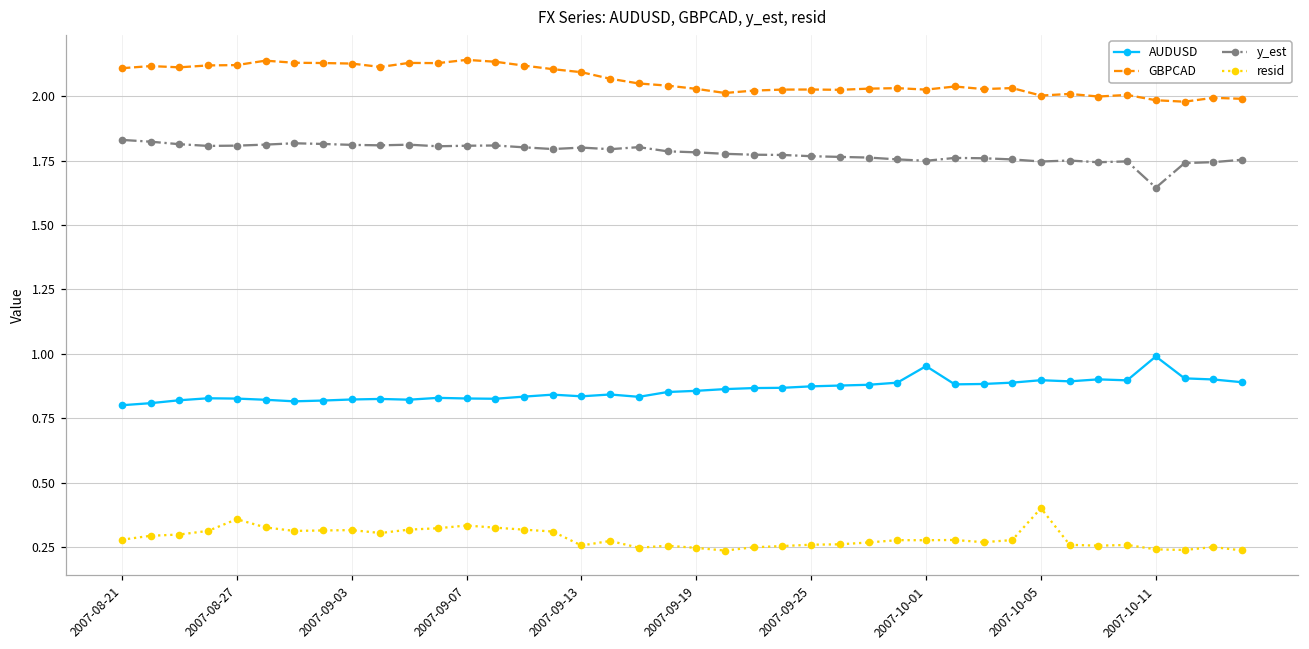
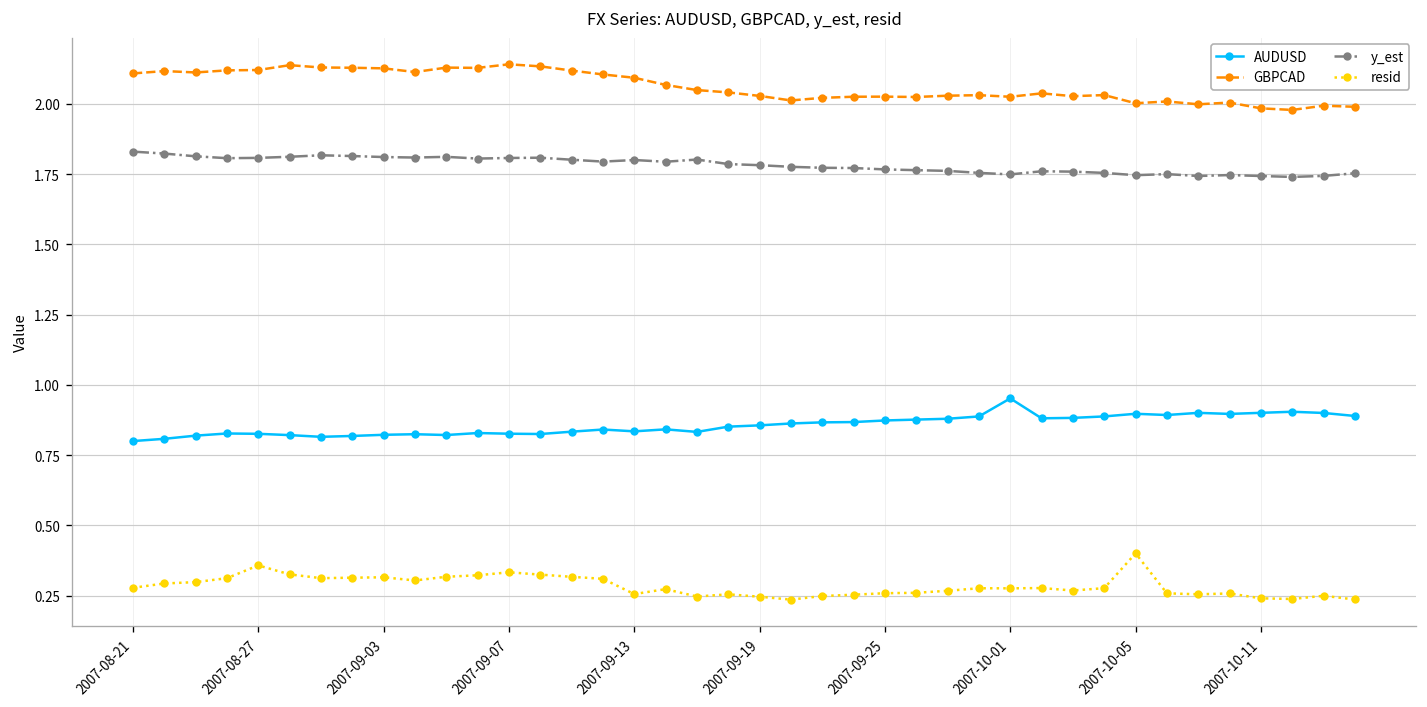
AUDUSD, 2007-10-11: 0.99 -> 0.90
y_est, 2007-10-11: 1.64 -> 1.74
